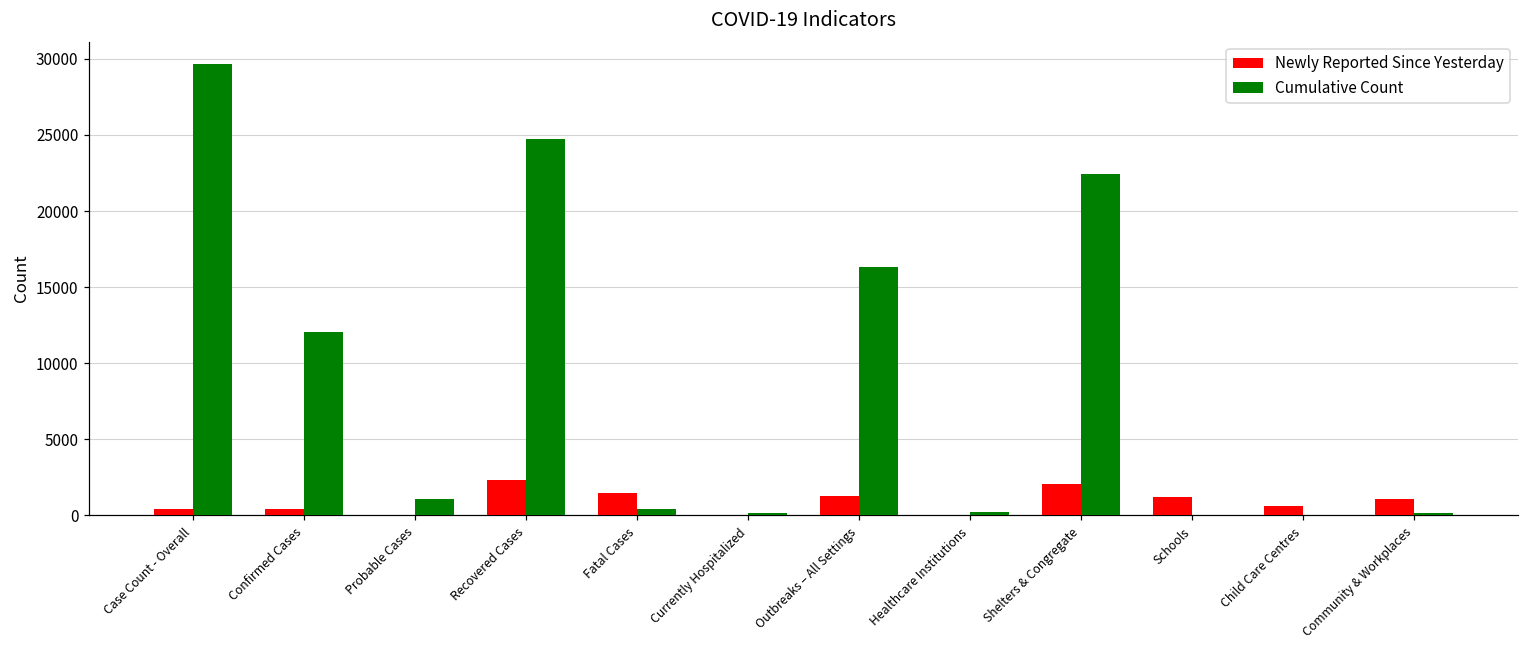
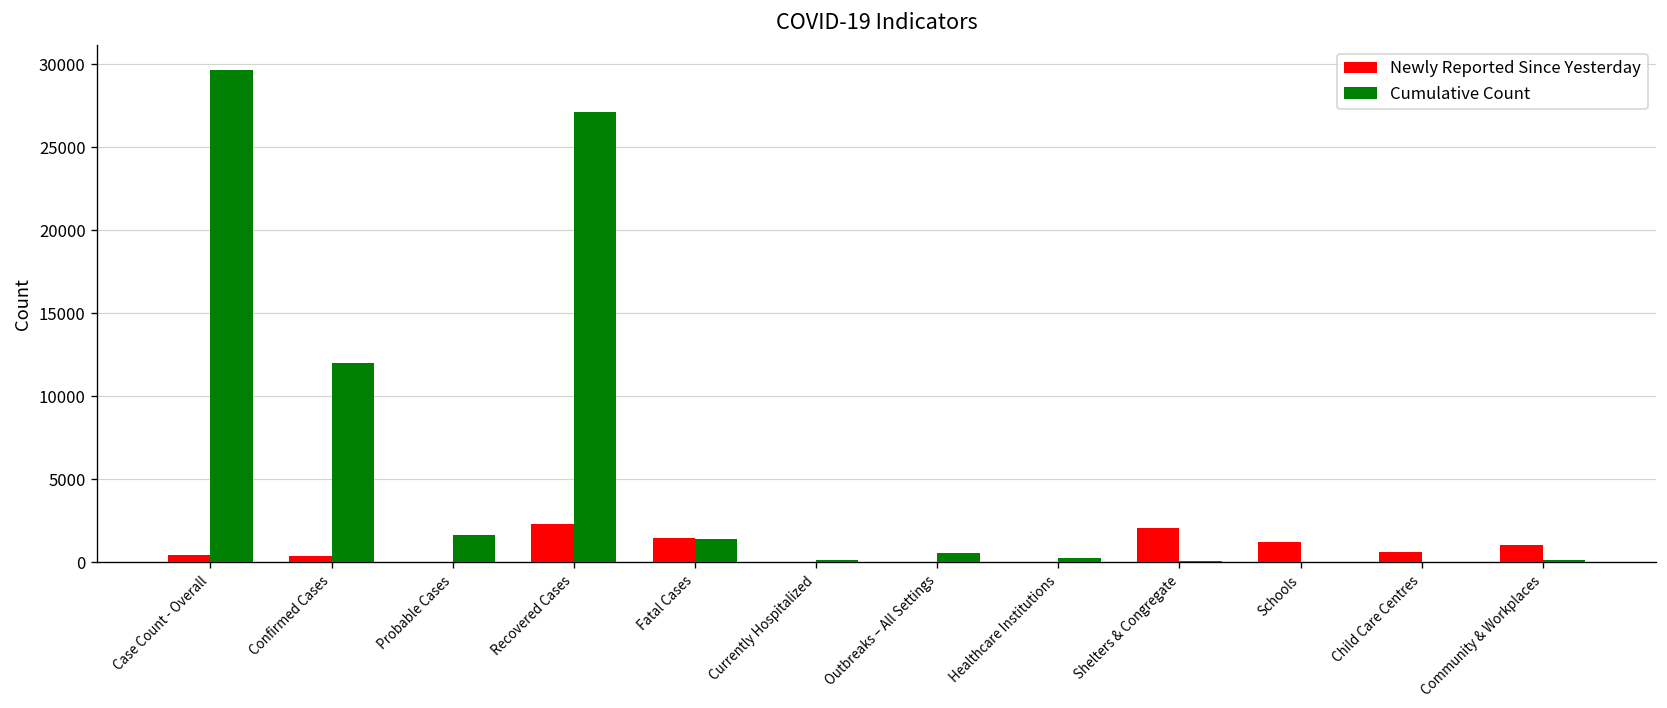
Cumulative Count, Probable Cases: 1100 -> 1700
Cumulative Count, Recovered Cases: 24800 -> 27100
Cumulative Count, Fatal Cases: 400 -> 1400
Newly Reported Since Yesterday, Outbreaks – All Settings: 1300 -> 0
Cumulative Count, Outbreaks – All Settings: 16300 -> 500
Cumulative Count, Shelters & Congregate: 22500 -> 100
